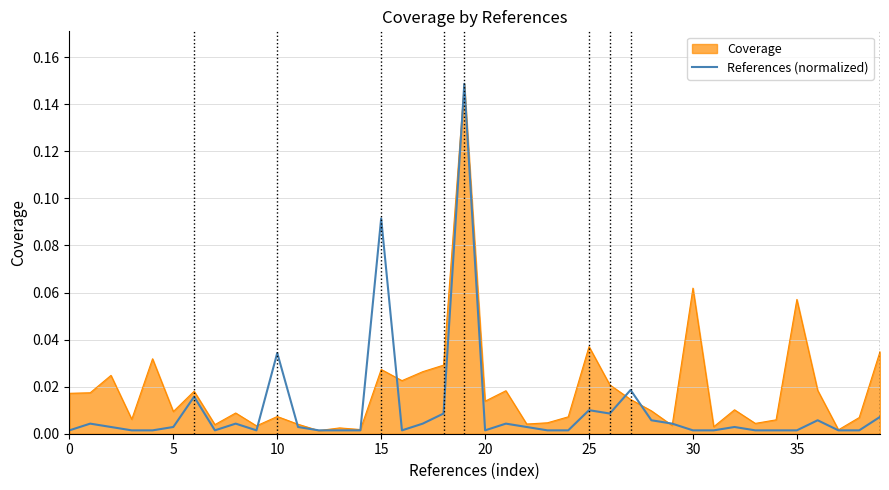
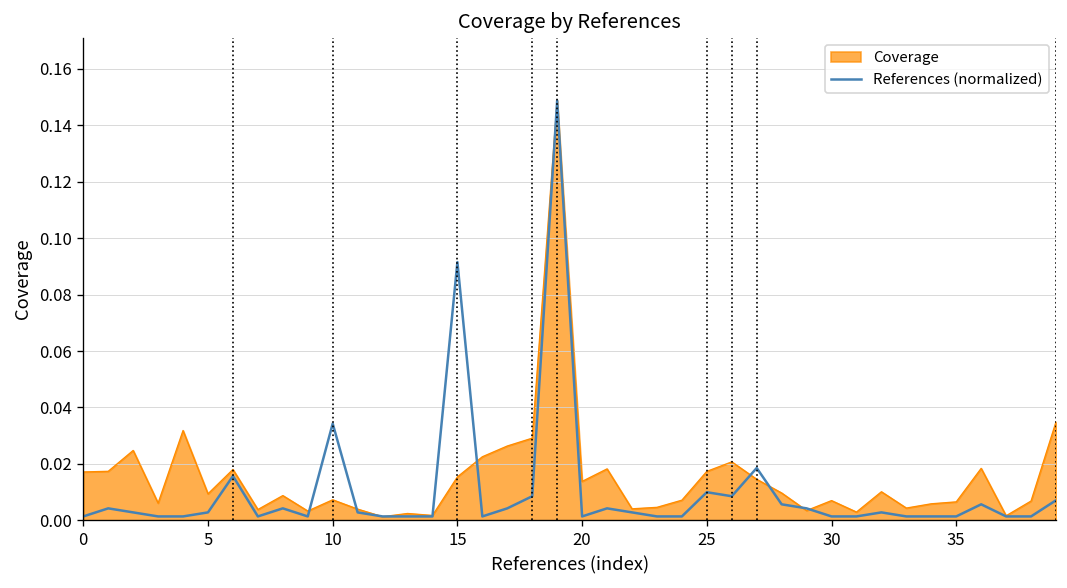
Coverage, 15: 0.027 -> 0.015
Coverage, 25: 0.037 -> 0.017
Coverage, 30: 0.062 -> 0.007
Coverage, 35: 0.057 -> 0.007
